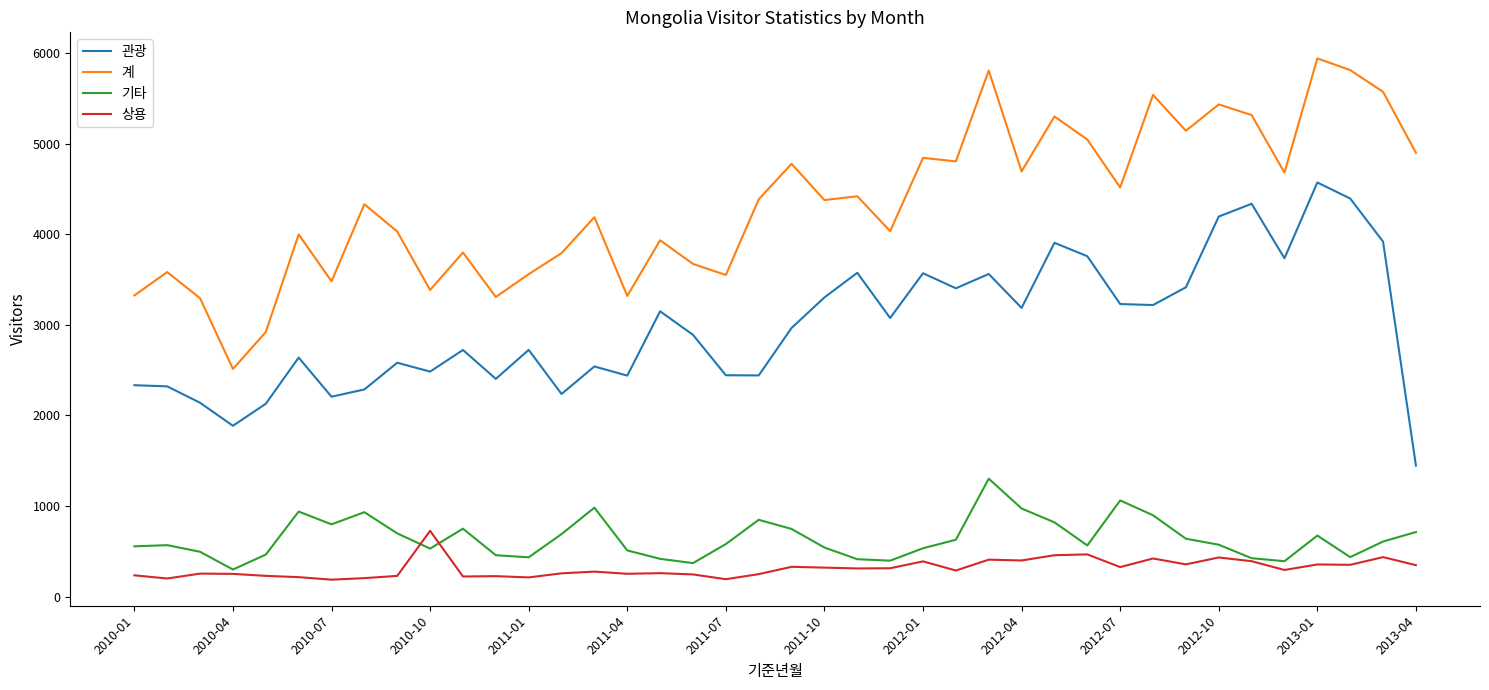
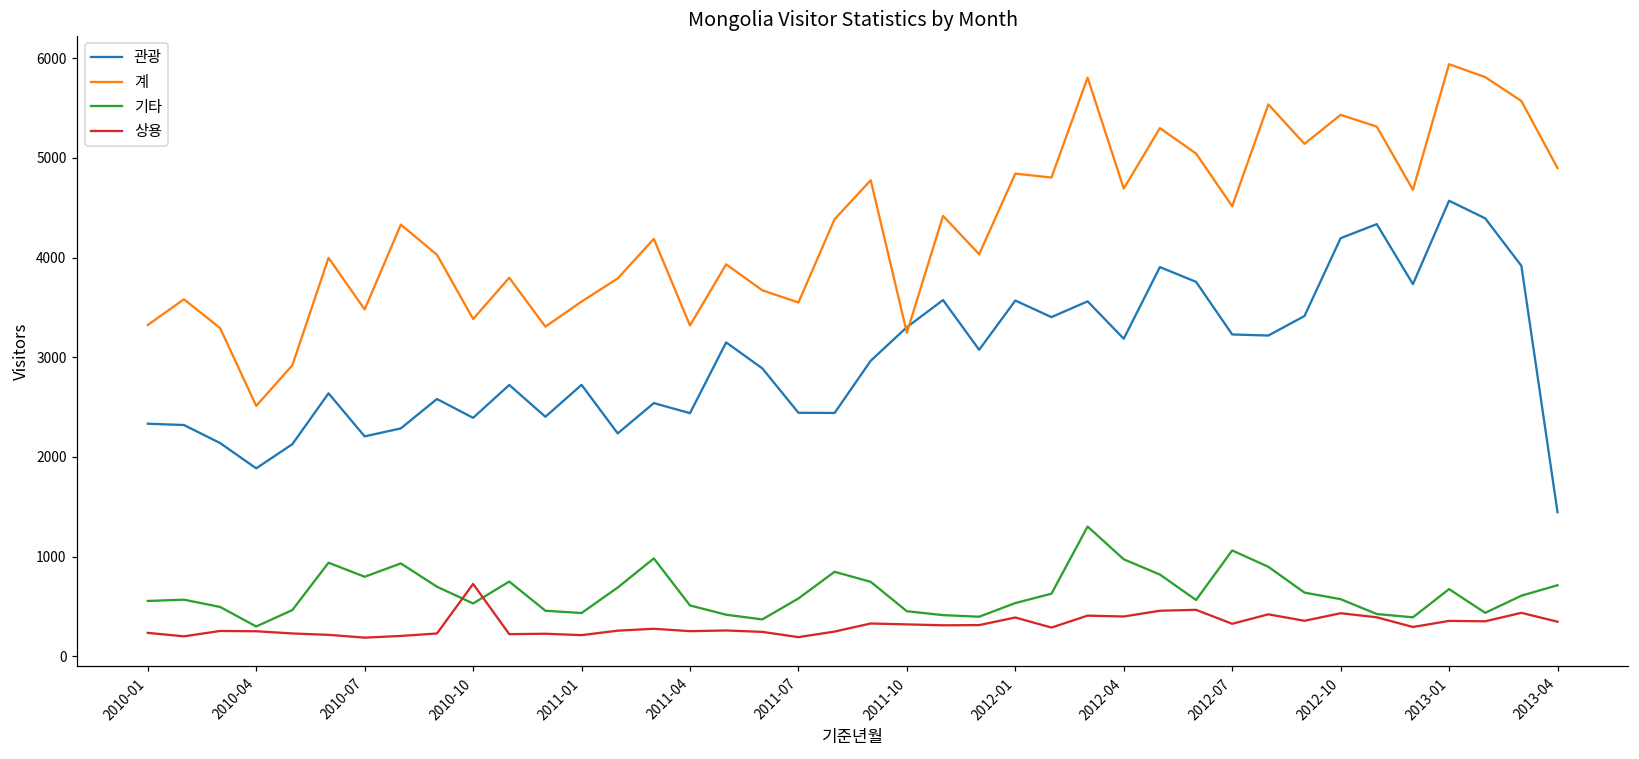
관광, 2010-10: 2500 -> 2400
계, 2011-10: 4400 -> 3200
기타, 2011-10: 540 -> 450
